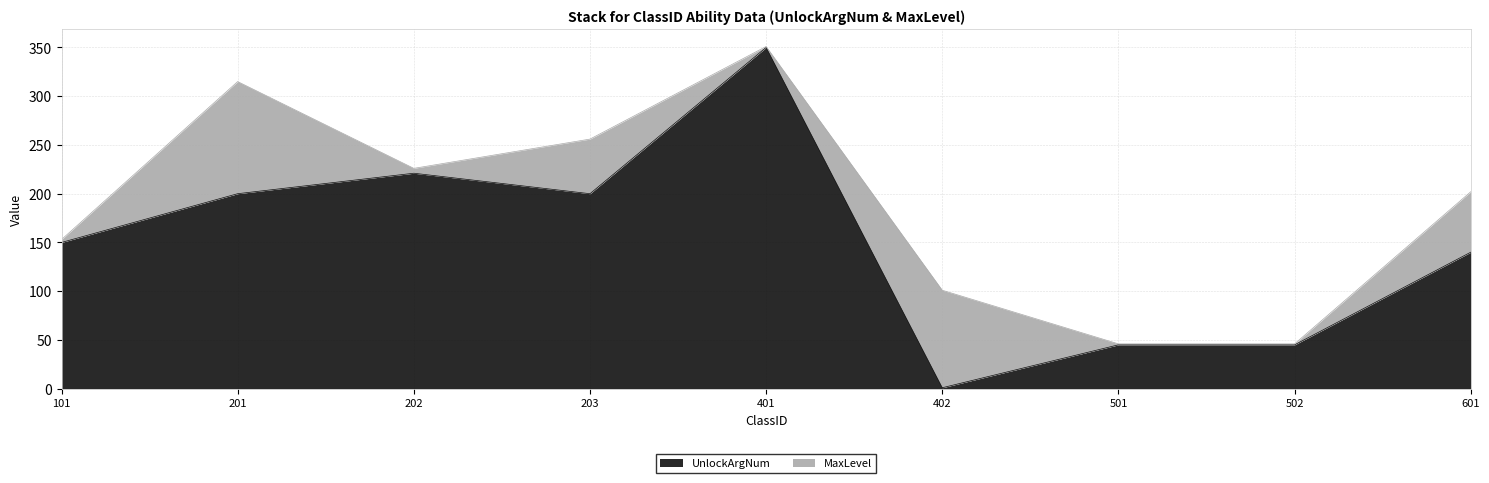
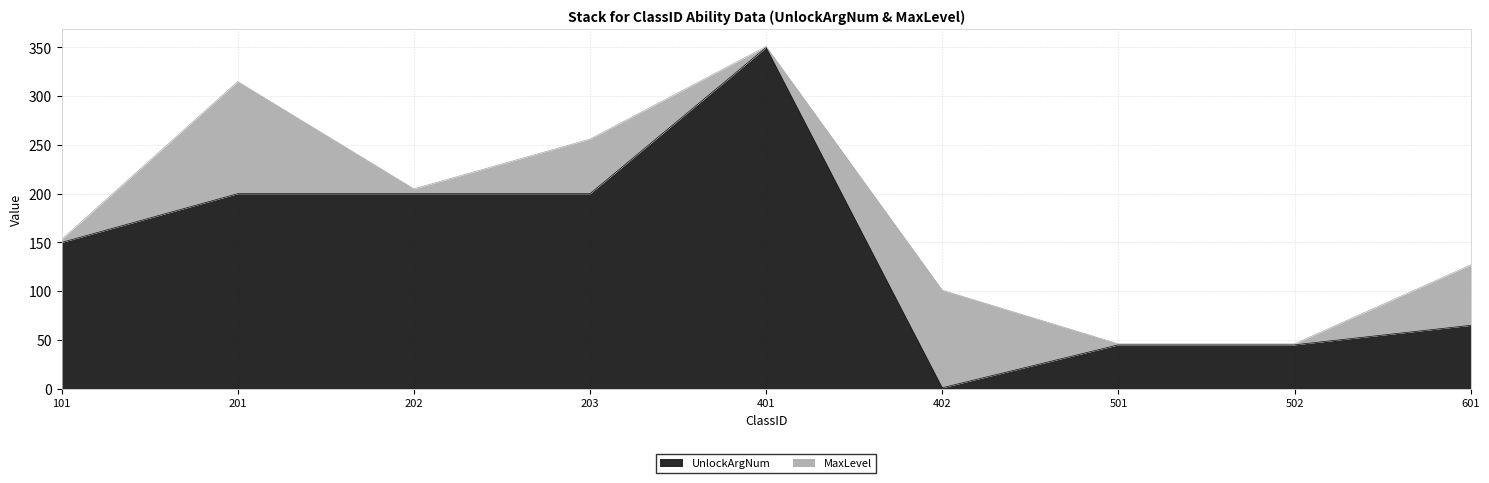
UnlockArgNum, 202: 220 -> 200
UnlockArgNum, 601: 140 -> 70
